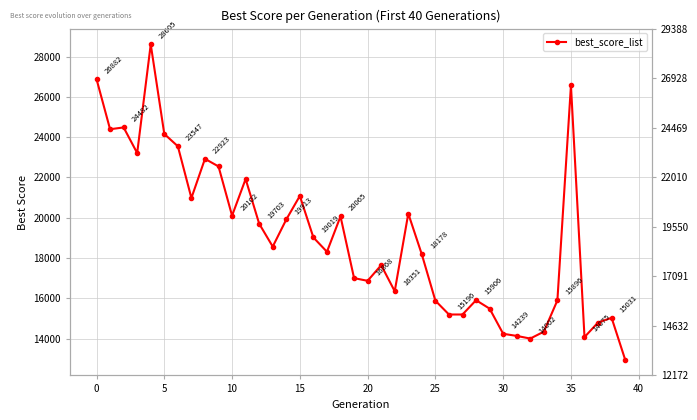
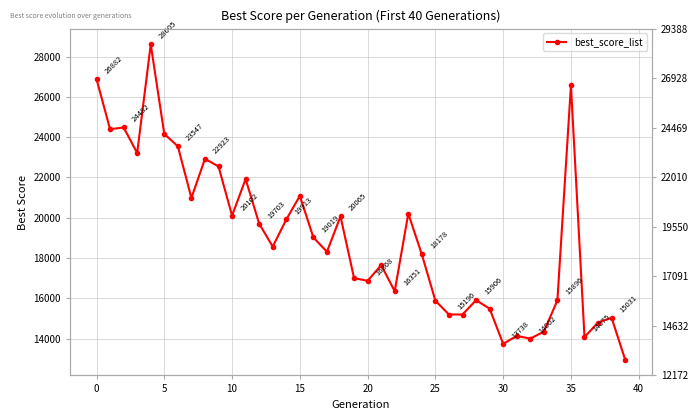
30: 14239 -> 13738
